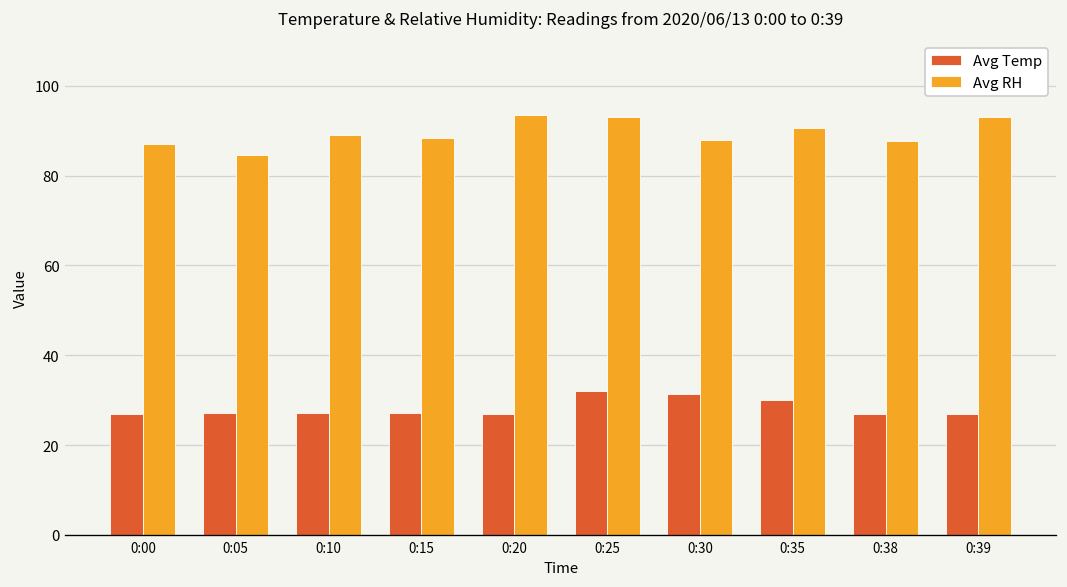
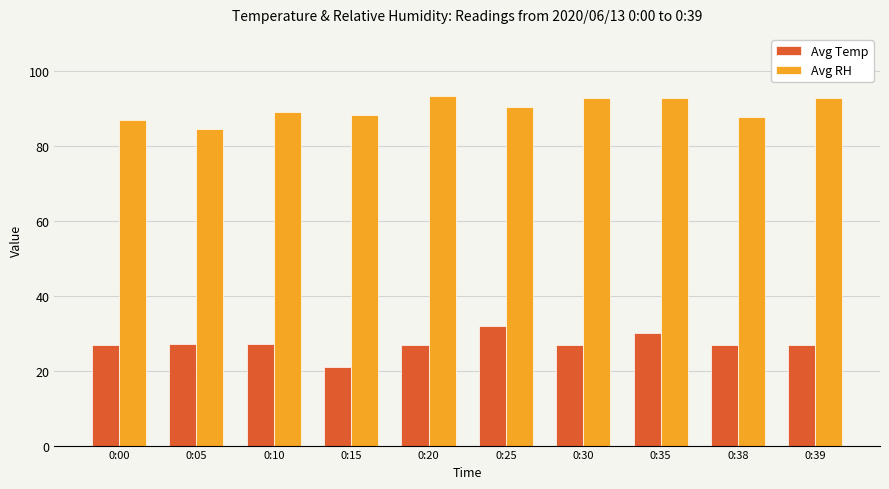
Avg Temp, 0:15: 27 -> 21
Avg RH, 0:25: 93 -> 91
Avg Temp, 0:30: 31 -> 27
Avg RH, 0:30: 88 -> 93
Avg RH, 0:35: 91 -> 93
